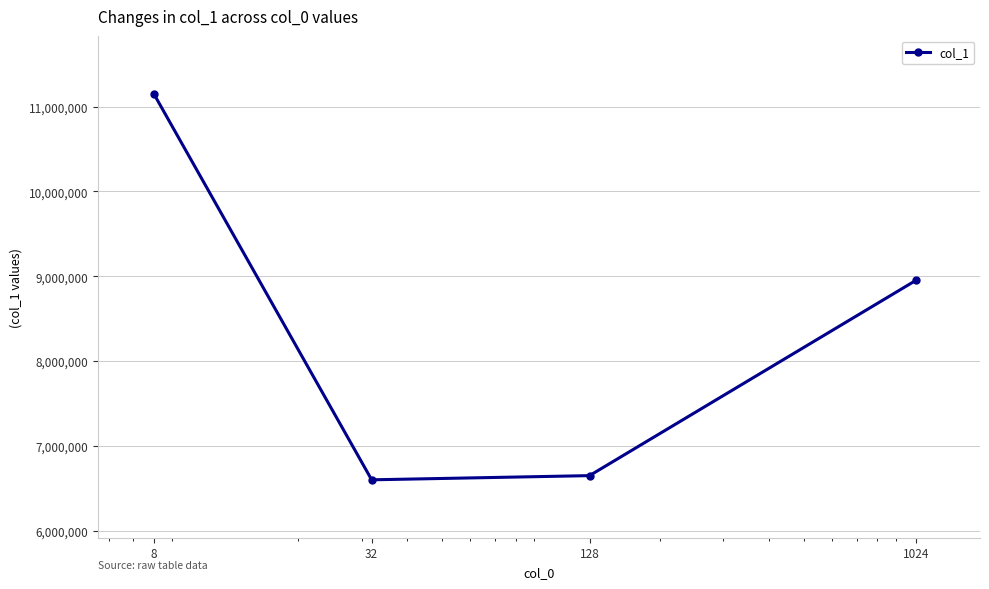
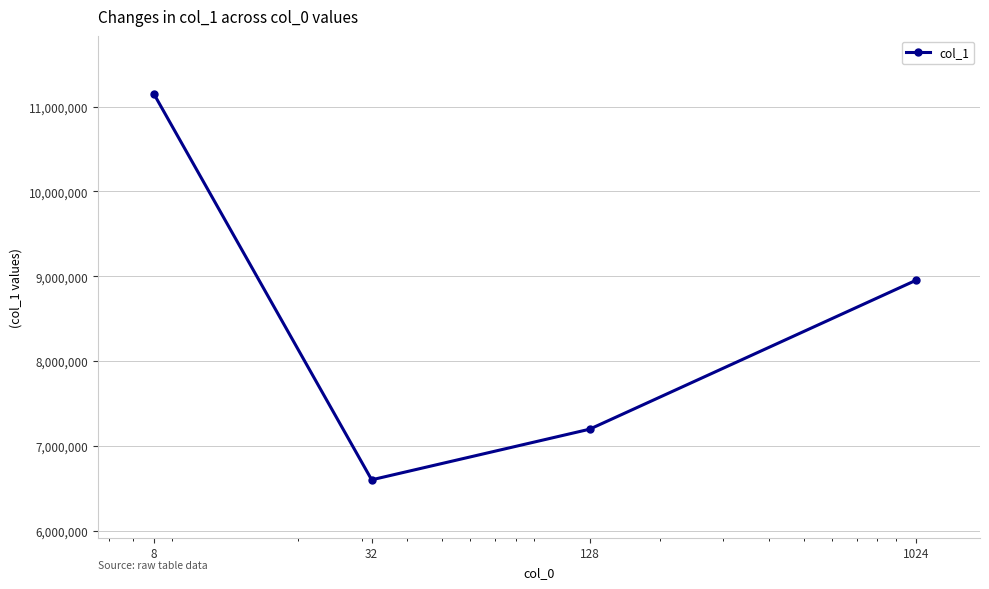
128: 6,700,000 -> 7,200,000
